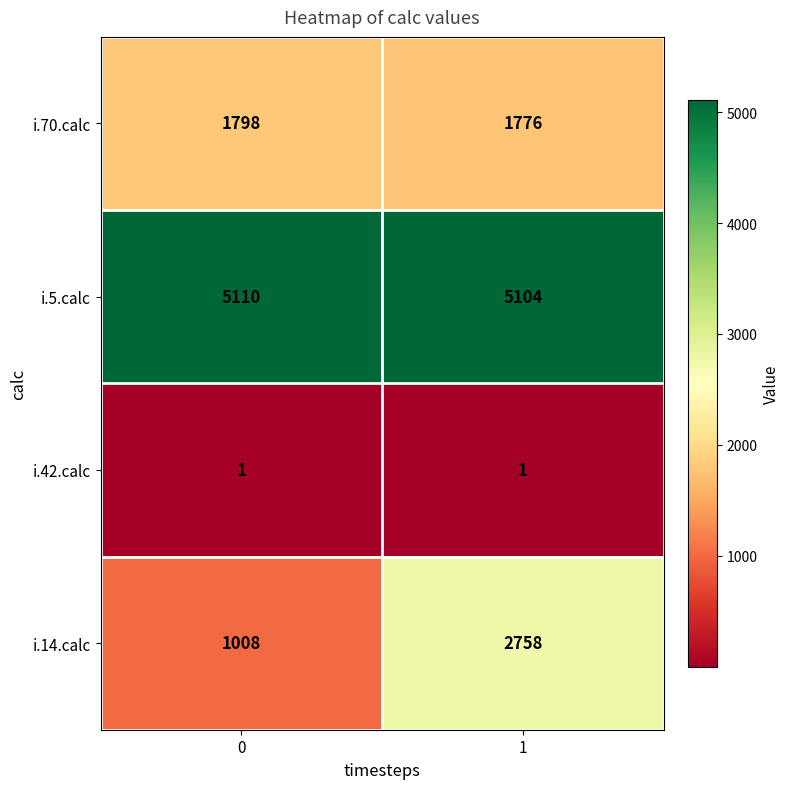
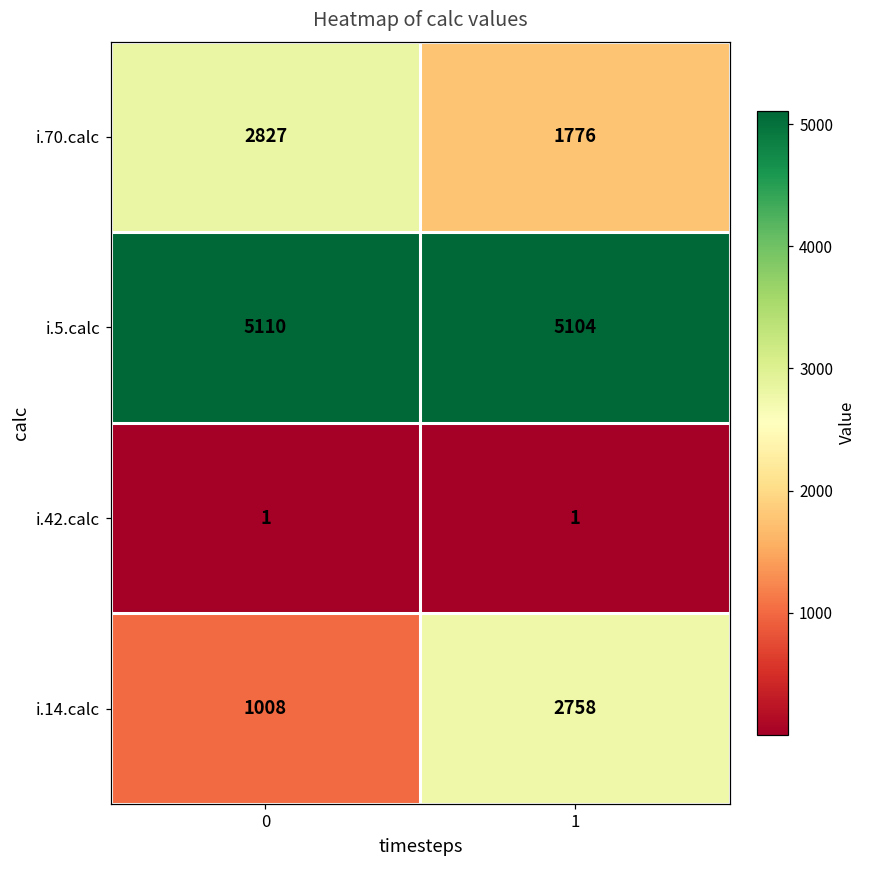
i.70.calc, 0: 1798 -> 2827
